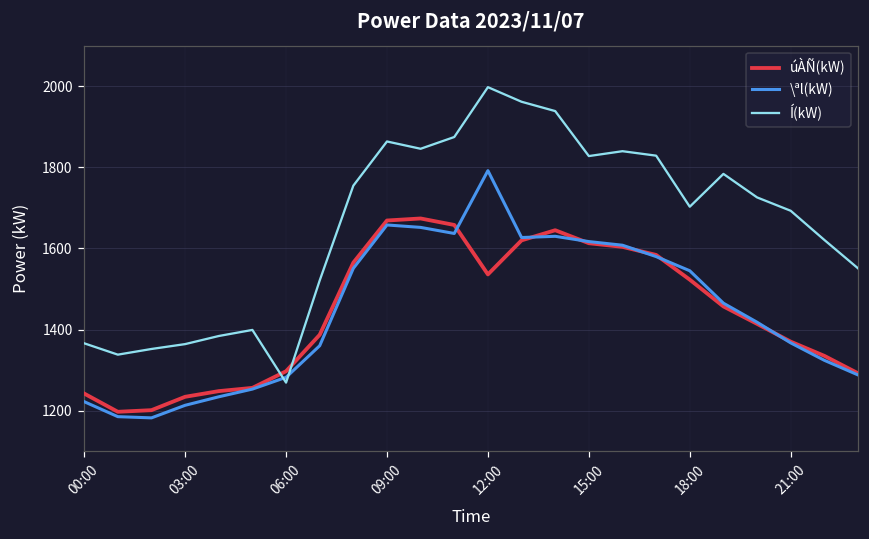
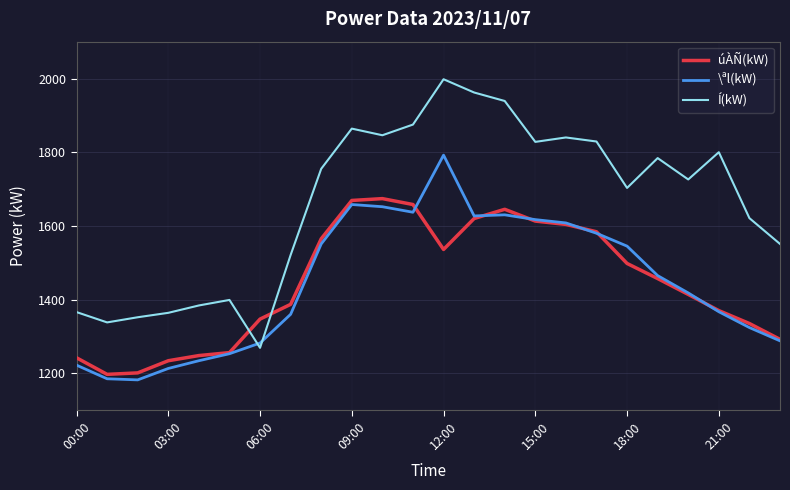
úÀÑ(kW), 06:00: 1300 -> 1350
úÀÑ(kW), 18:00: 1520 -> 1500
Í(kW), 21:00: 1690 -> 1800
